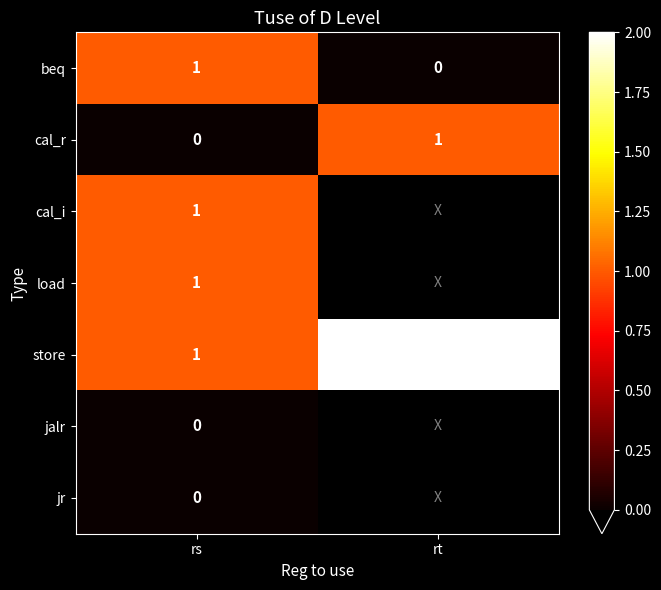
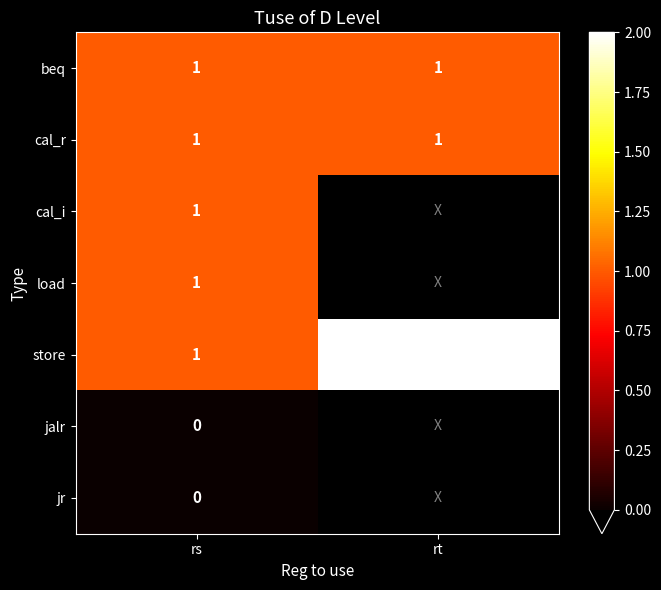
beq, rt: 0 -> 1
cal_r, rs: 0 -> 1
